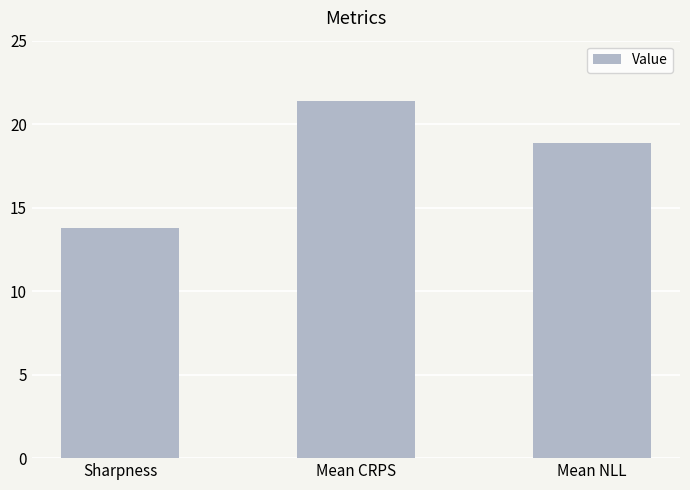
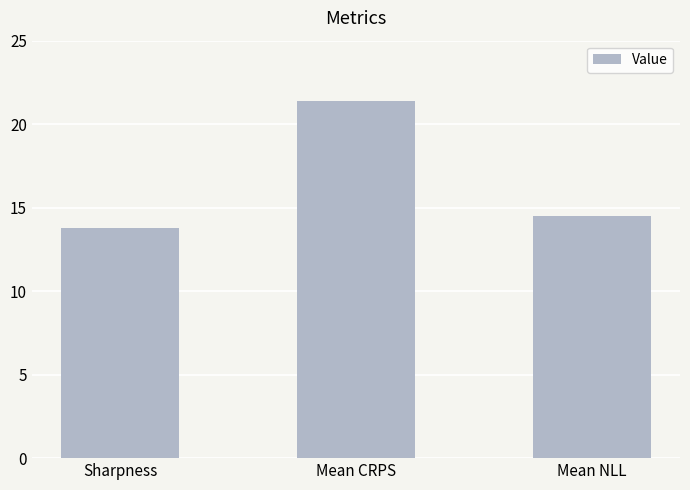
Mean NLL: 18.9 -> 14.5
